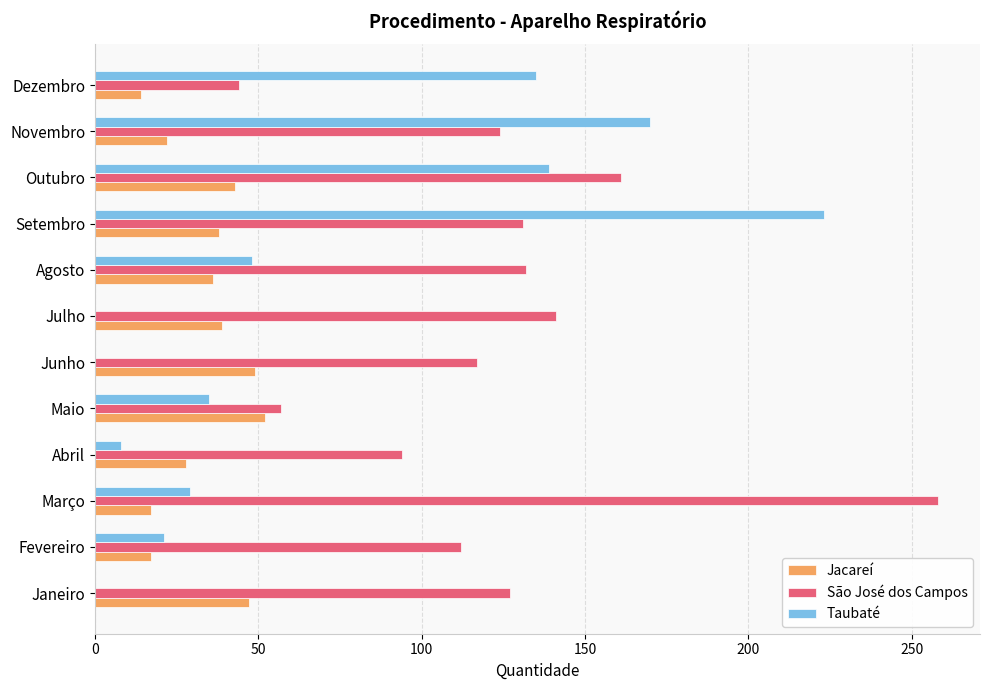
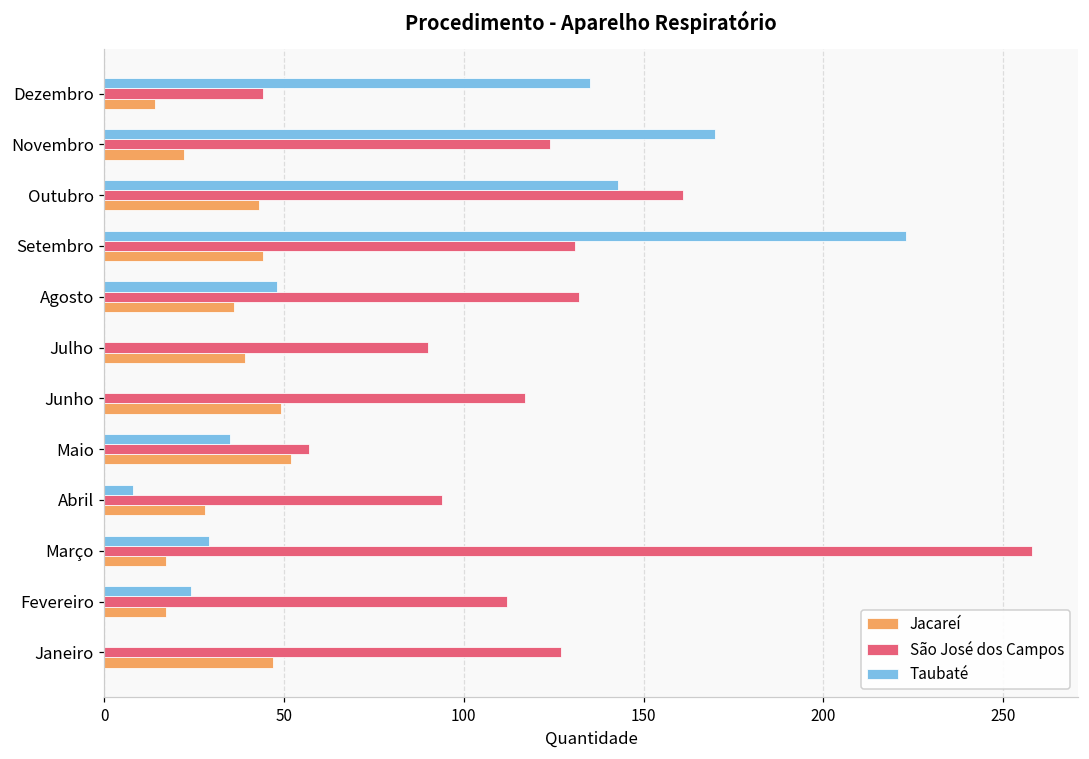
Taubaté, Outubro: 139 -> 143
Jacareí, Setembro: 38 -> 44
São José dos Campos, Julho: 141 -> 90
Taubaté, Fevereiro: 21 -> 24
